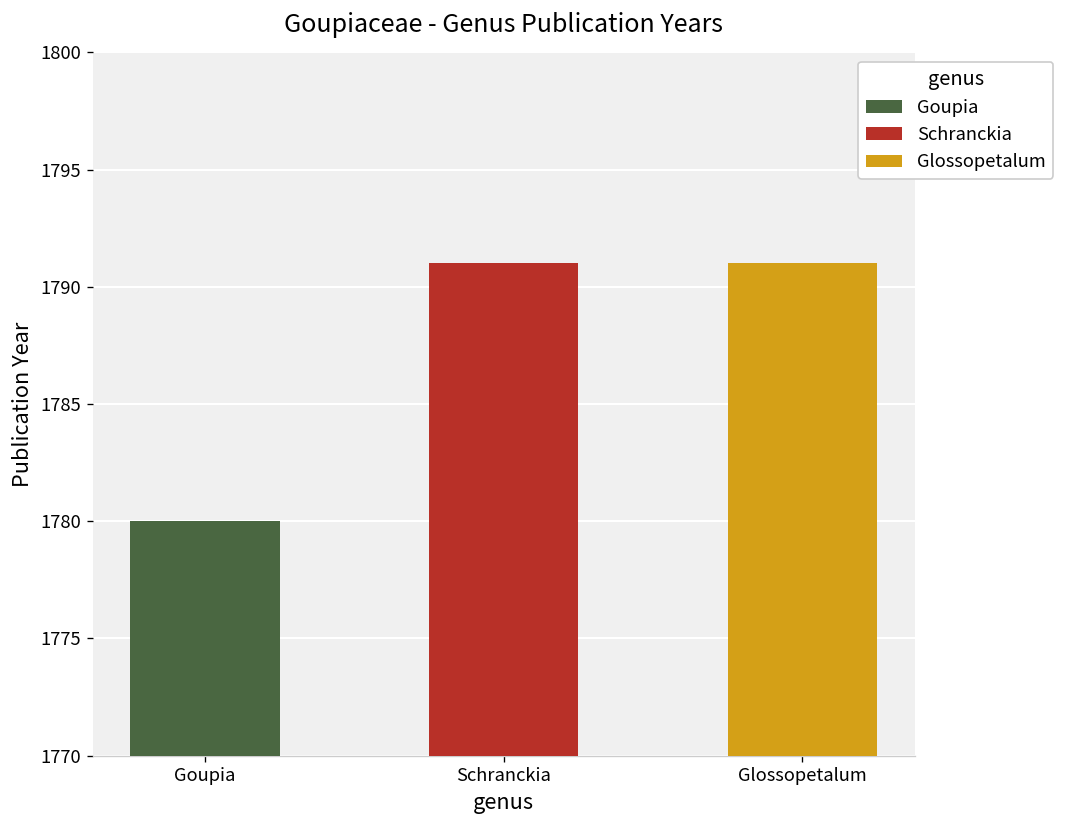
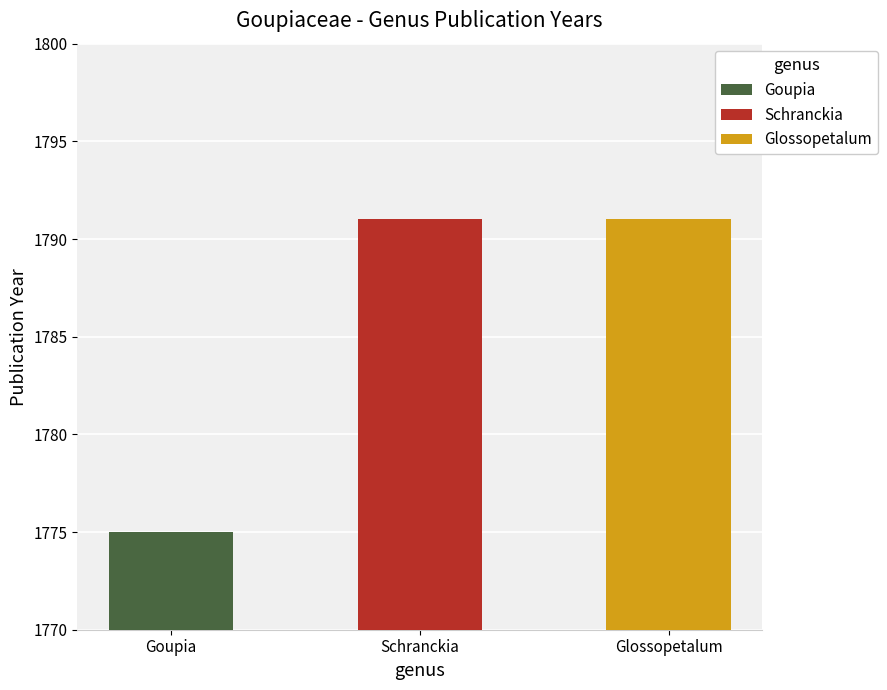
Goupia: 1780 -> 1775
